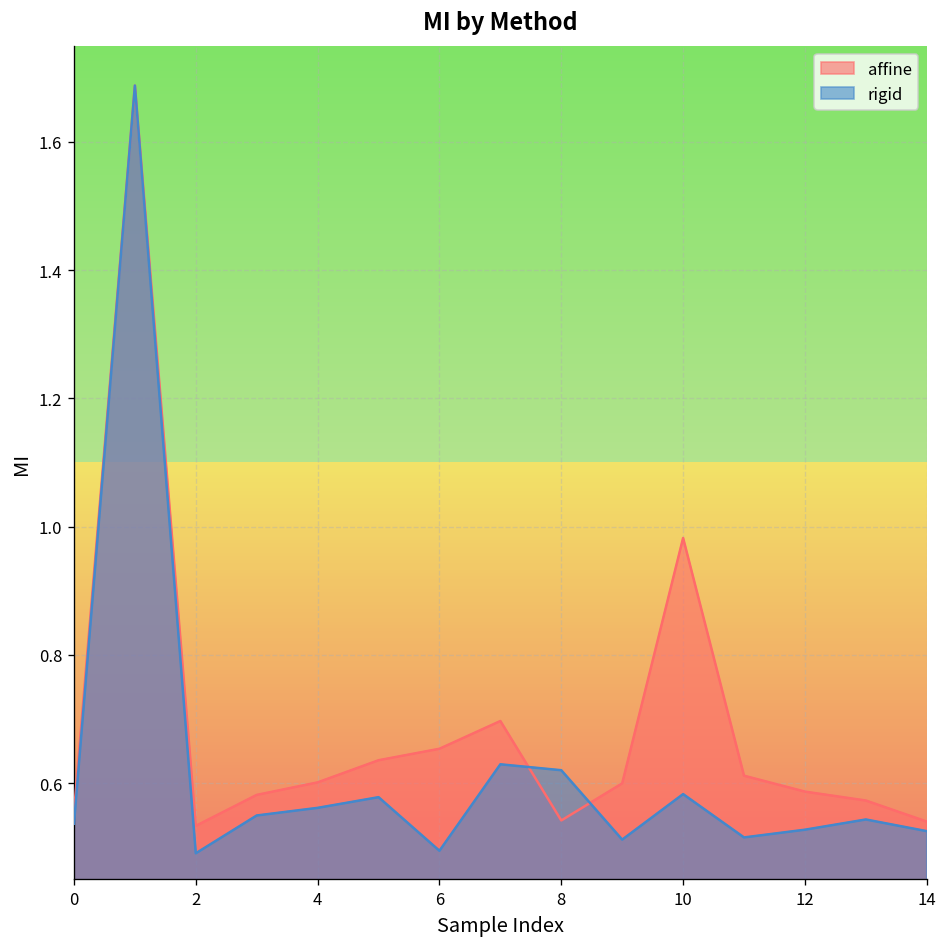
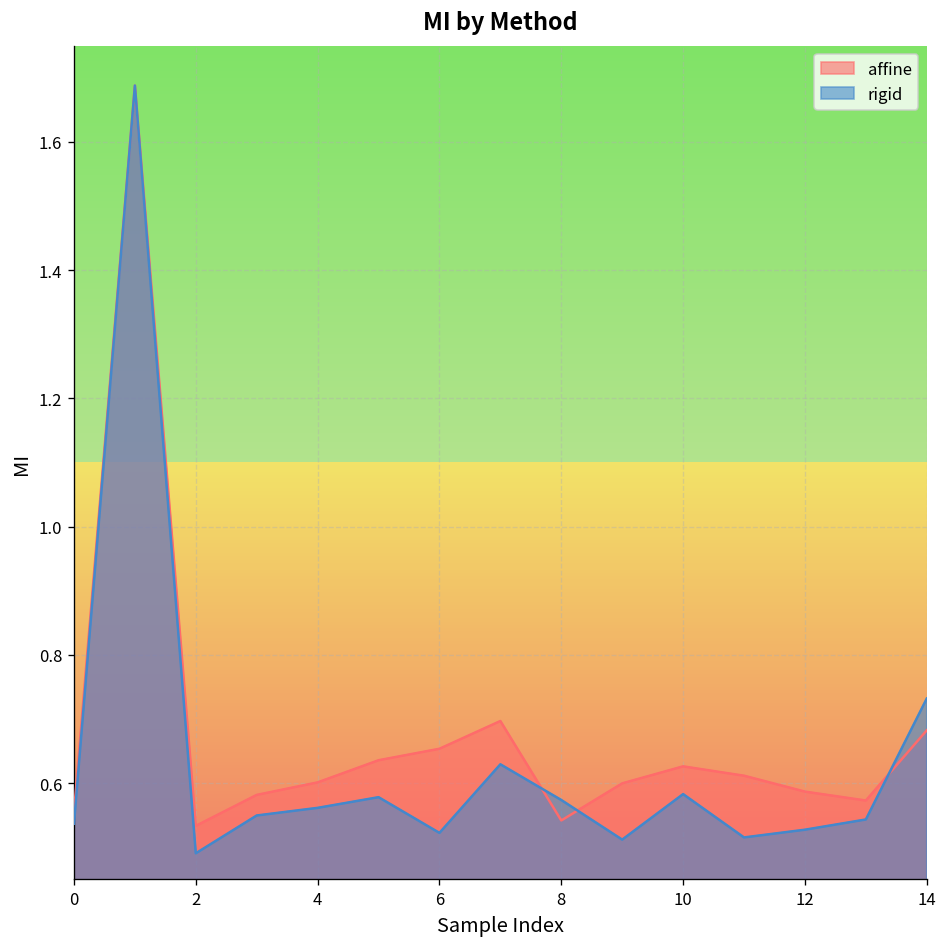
rigid, 6: 0.49 -> 0.52
rigid, 8: 0.62 -> 0.57
affine, 10: 0.98 -> 0.63
affine, 14: 0.54 -> 0.68
rigid, 14: 0.53 -> 0.73
